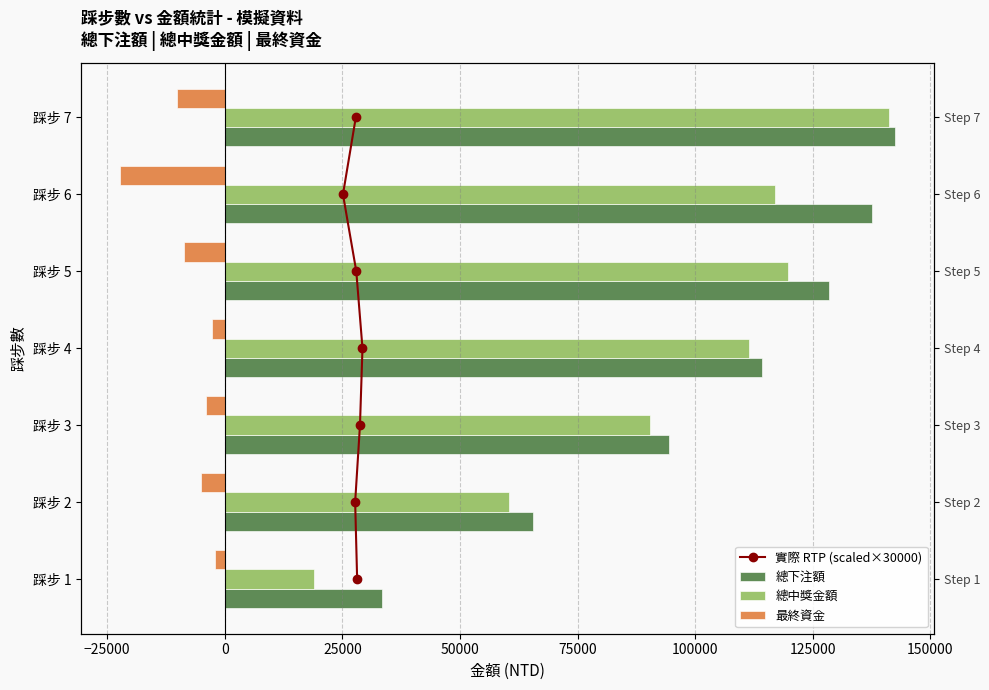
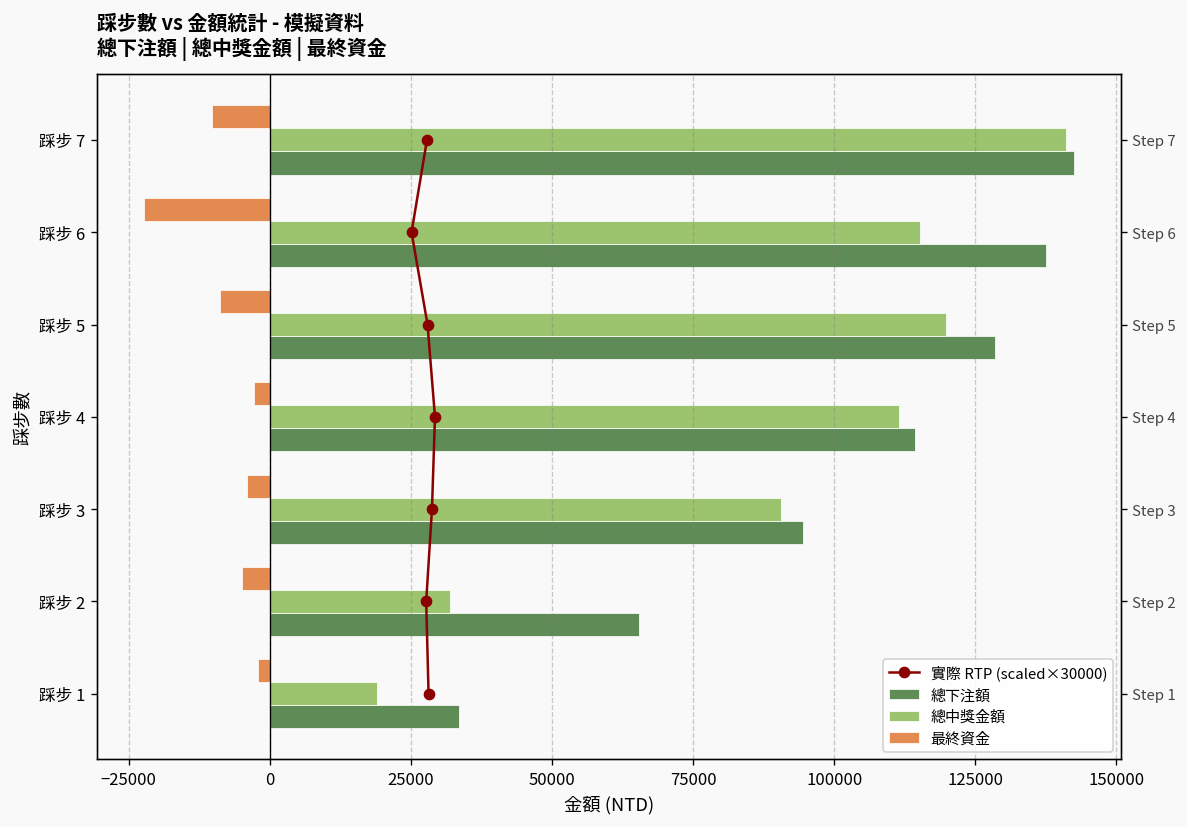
總中獎金額, 踩步 6: 117000 -> 115000
總中獎金額, 踩步 2: 61000 -> 32000
